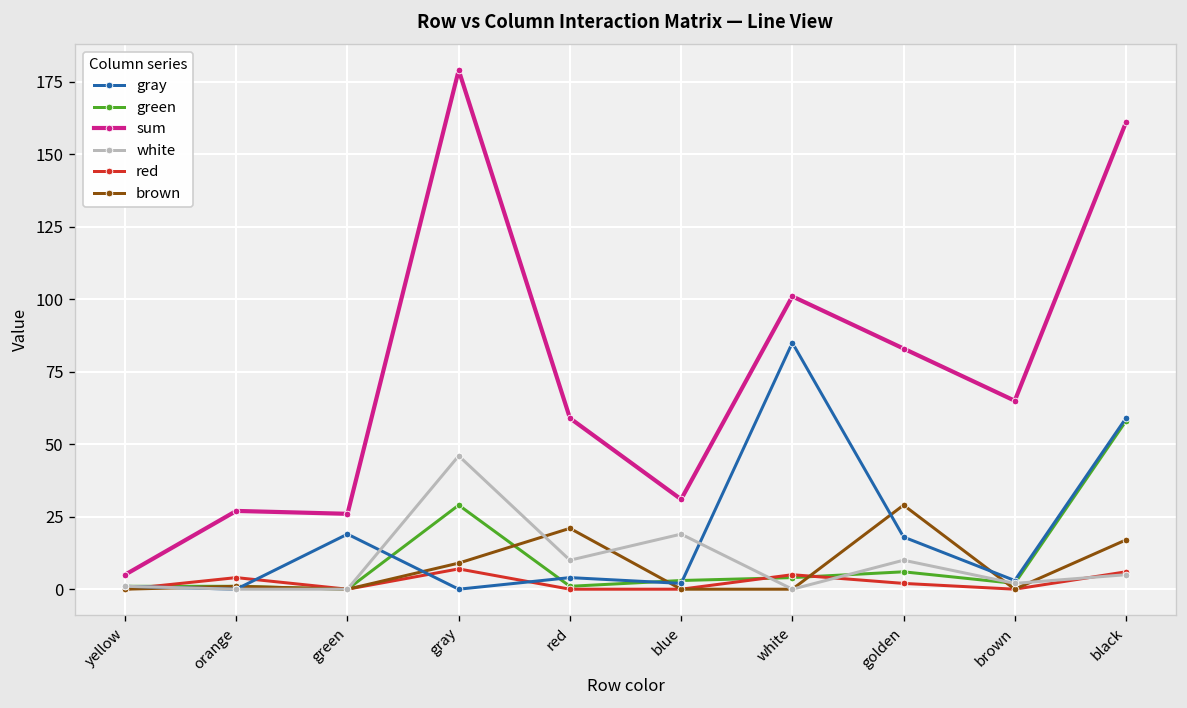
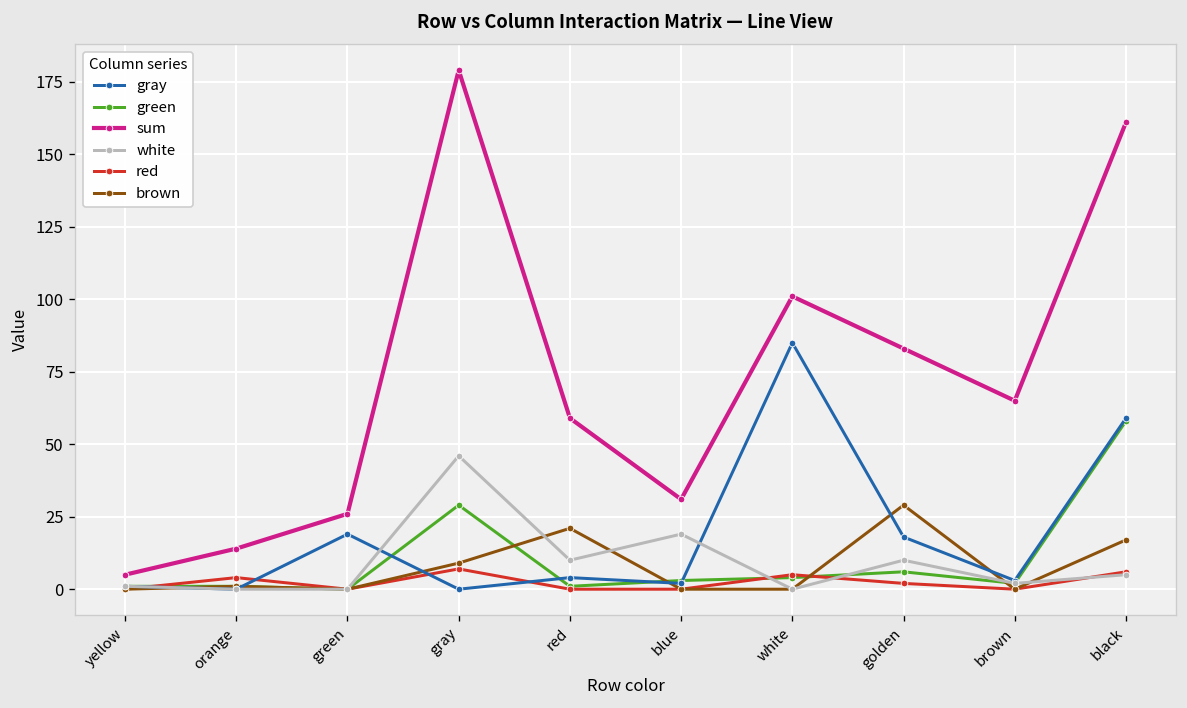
sum, orange: 27 -> 14
